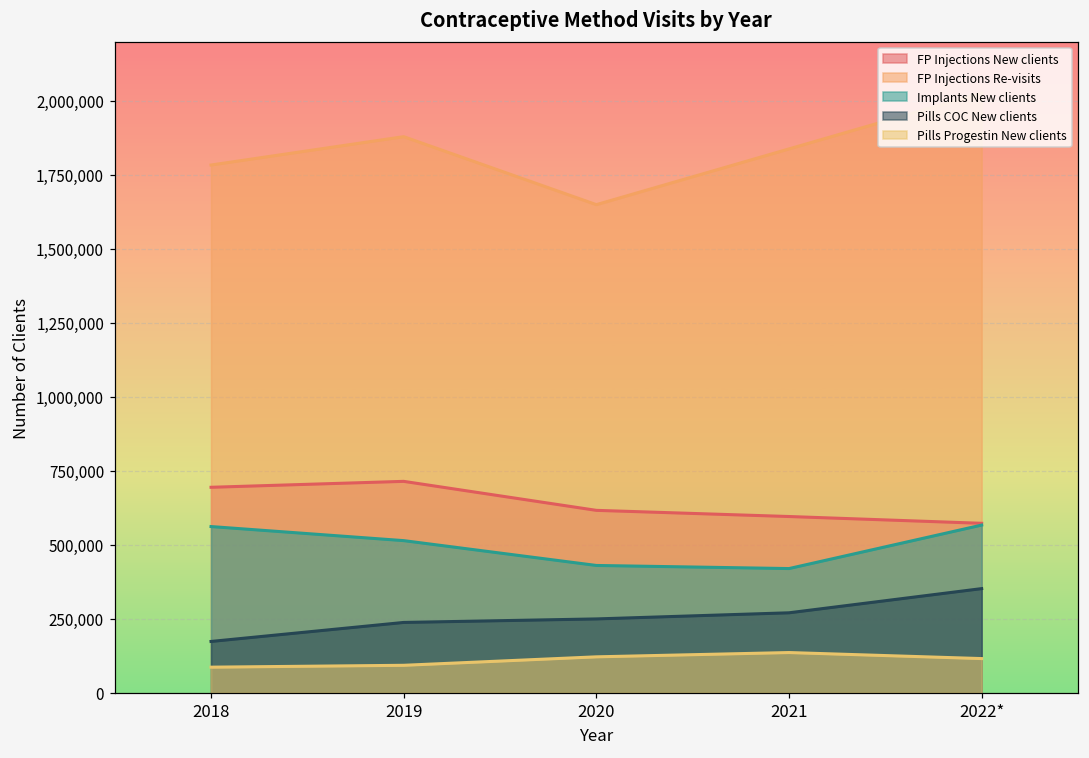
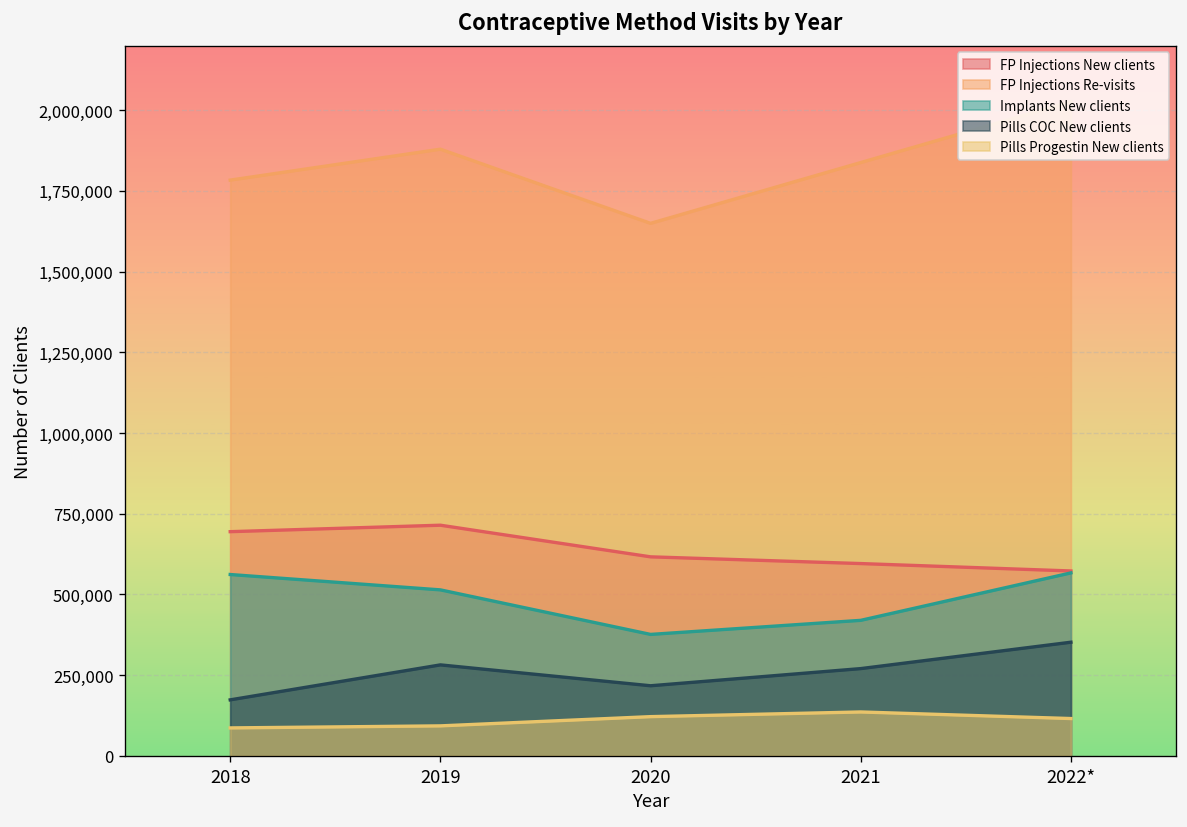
Pills COC New clients, 2019: 240,000 -> 280,000
Implants New clients, 2020: 430,000 -> 380,000
Pills COC New clients, 2020: 250,000 -> 220,000
